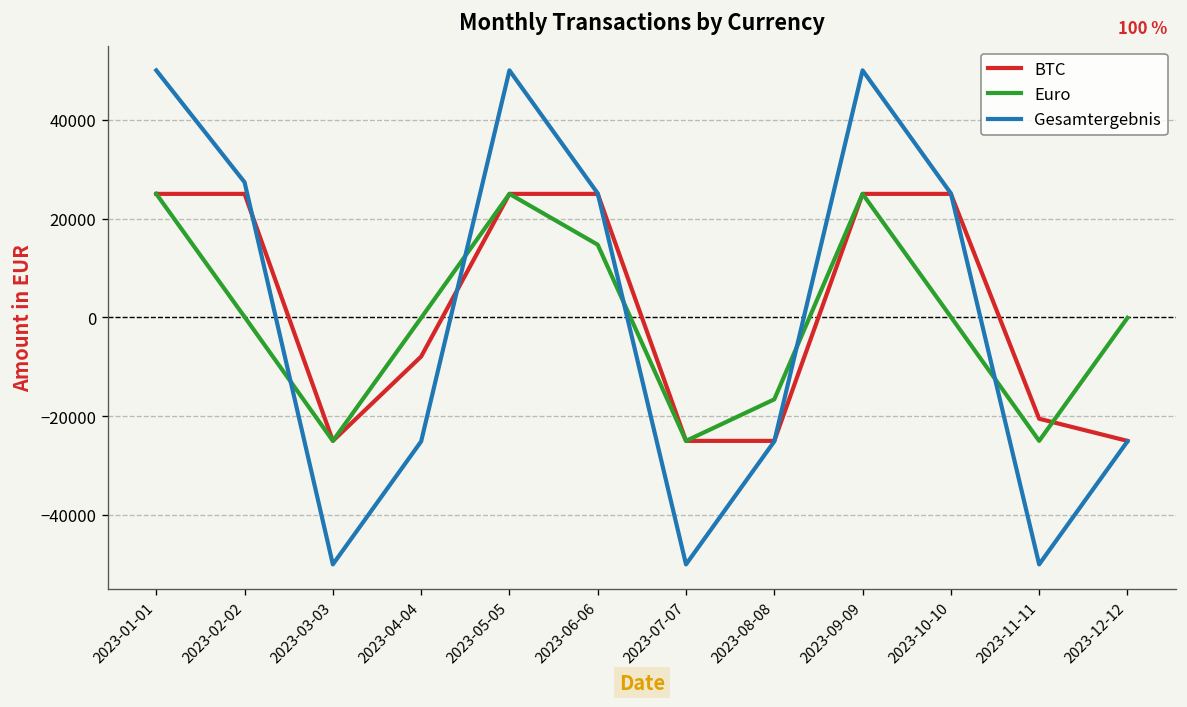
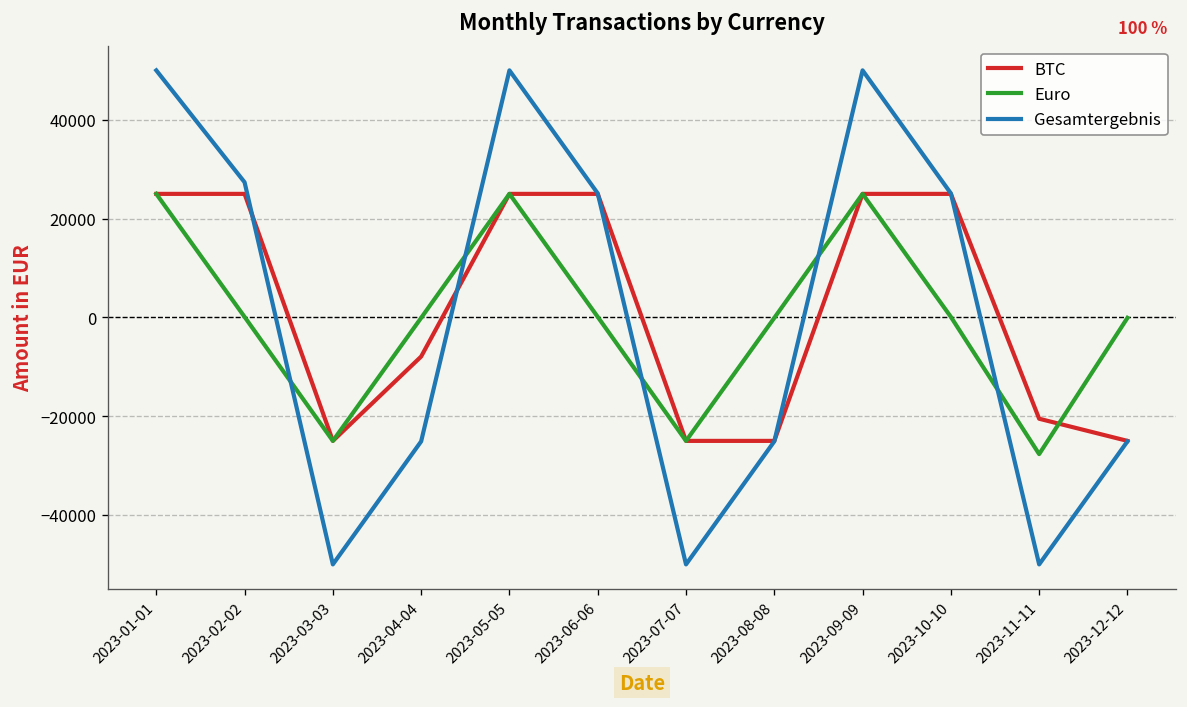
Euro, 2023-06-06: 15000 -> 0
Euro, 2023-08-08: -17000 -> 0
Euro, 2023-11-11: -25000 -> -28000
